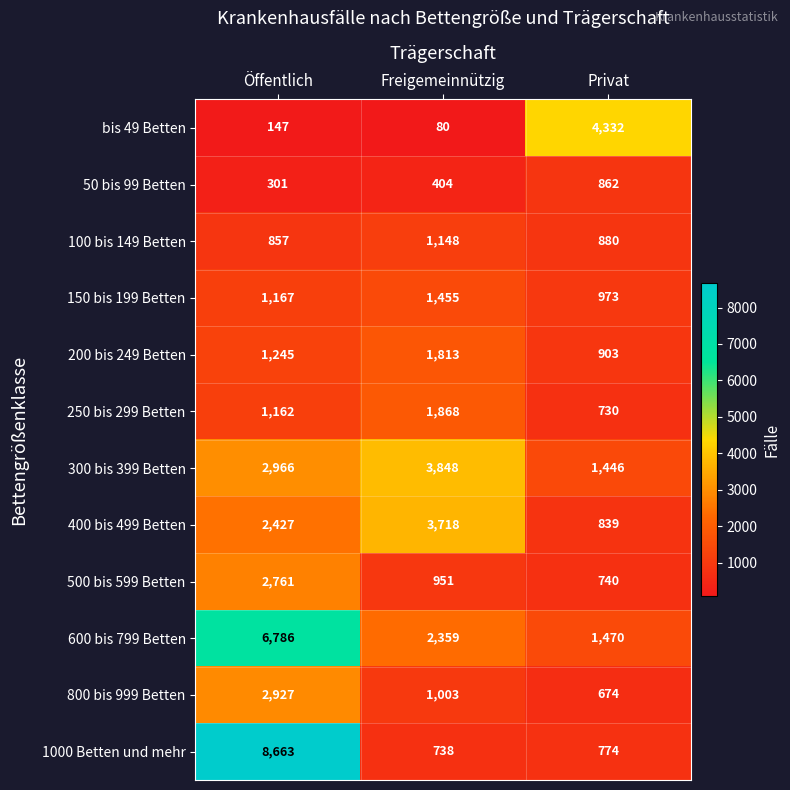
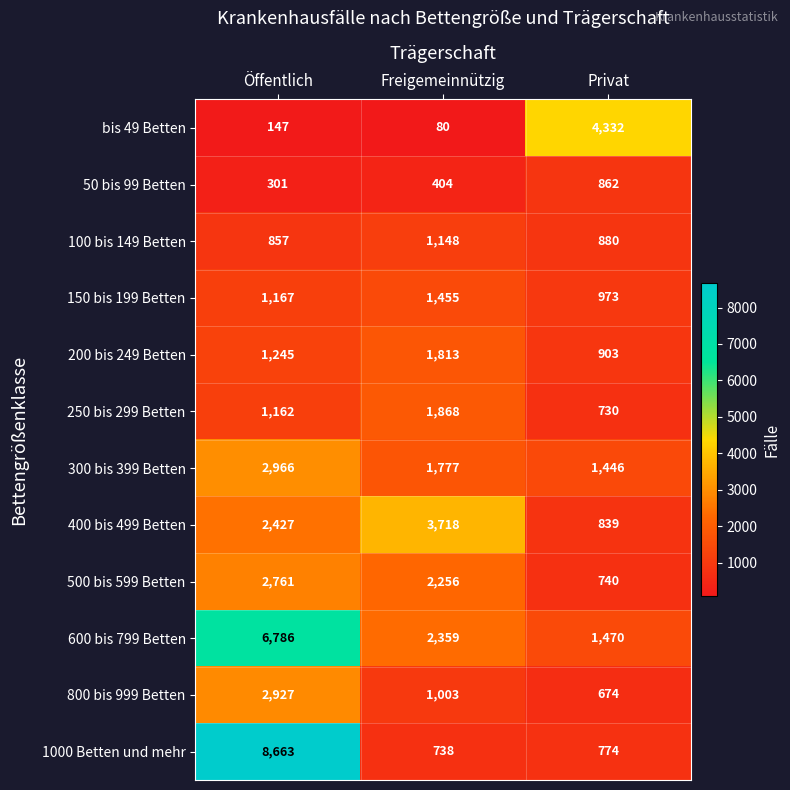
300 bis 399 Betten, Freigemeinnützig: 3,848 -> 1,777
500 bis 599 Betten, Freigemeinnützig: 951 -> 2,256
